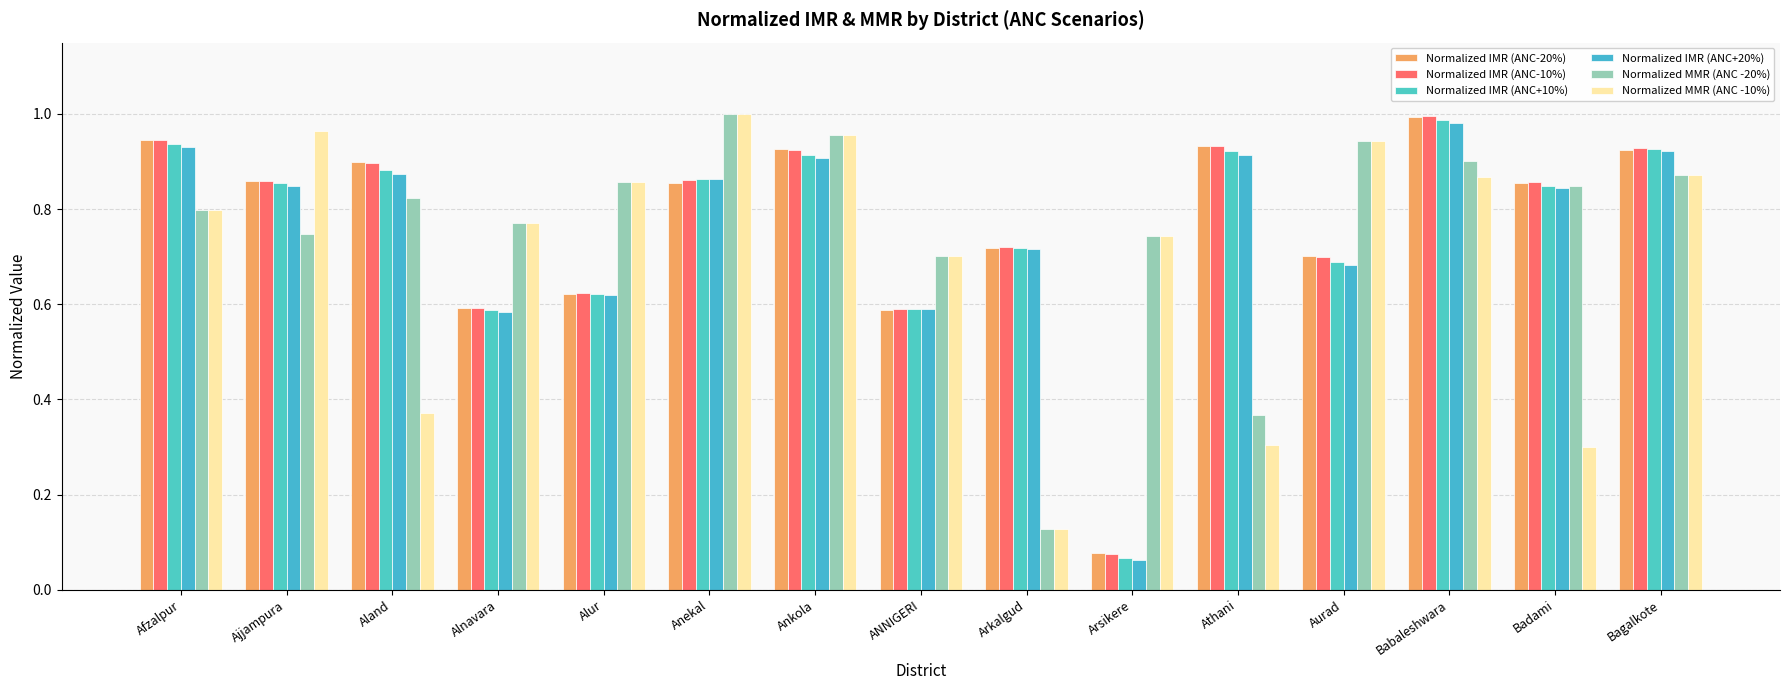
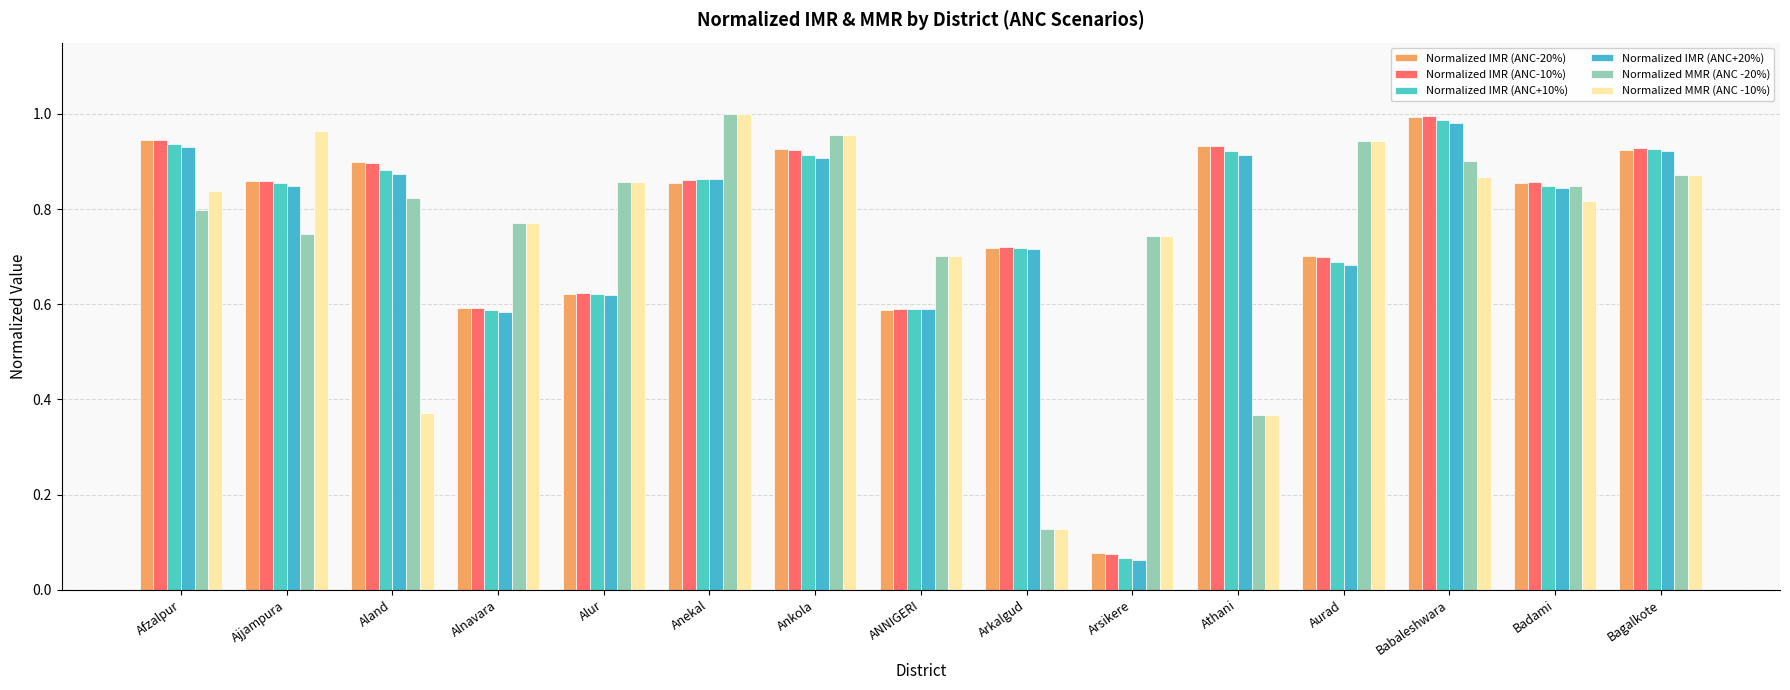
Normalized MMR (ANC -10%), Afzalpur: 0.80 -> 0.84
Normalized MMR (ANC -10%), Athani: 0.31 -> 0.37
Normalized MMR (ANC -10%), Badami: 0.30 -> 0.82
